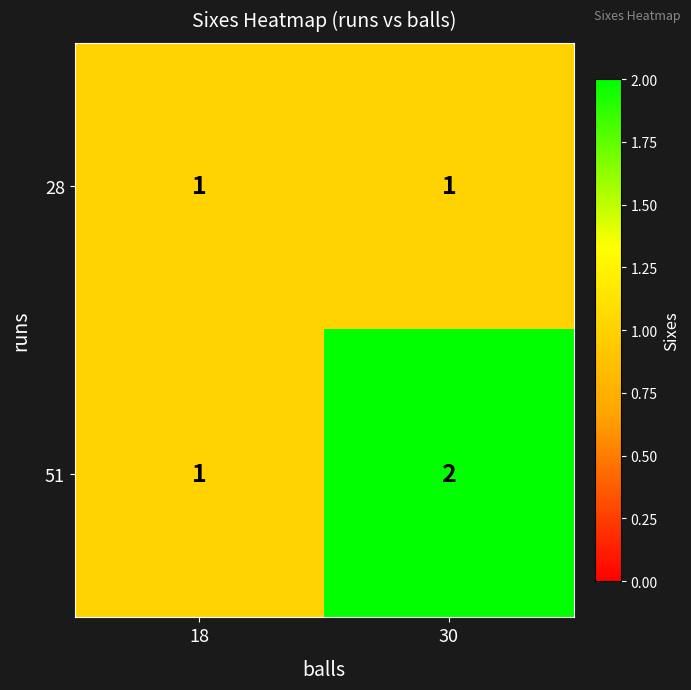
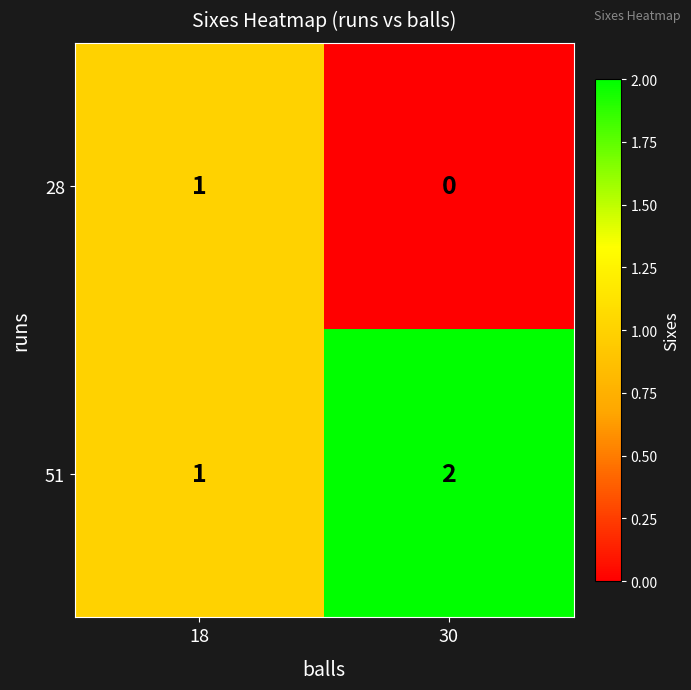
28, 30: 1 -> 0
